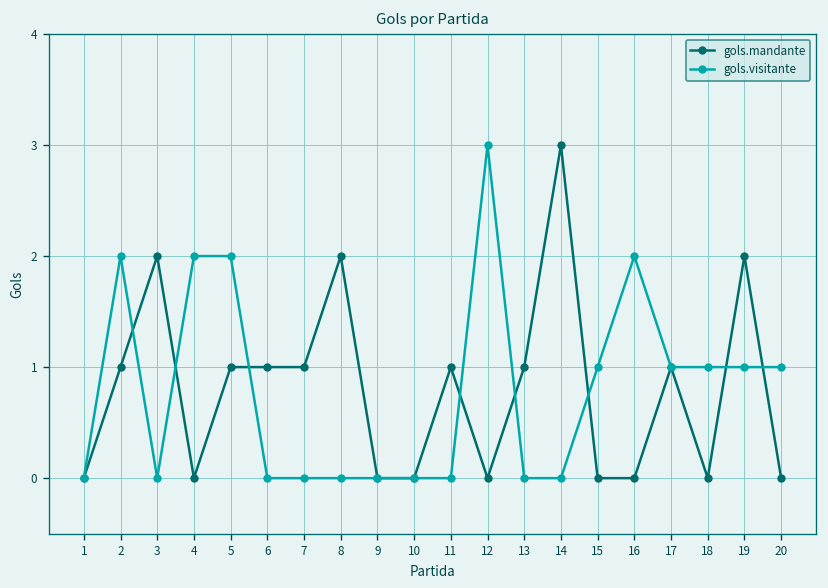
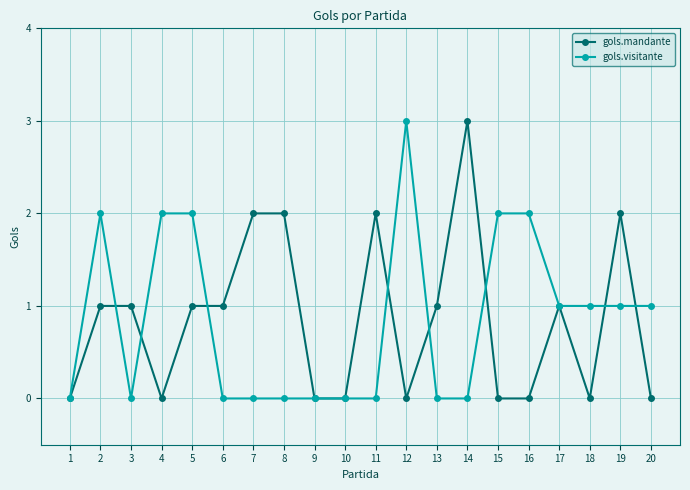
gols.mandante, 3: 2 -> 1
gols.mandante, 7: 1 -> 2
gols.mandante, 11: 1 -> 2
gols.visitante, 15: 1 -> 2
